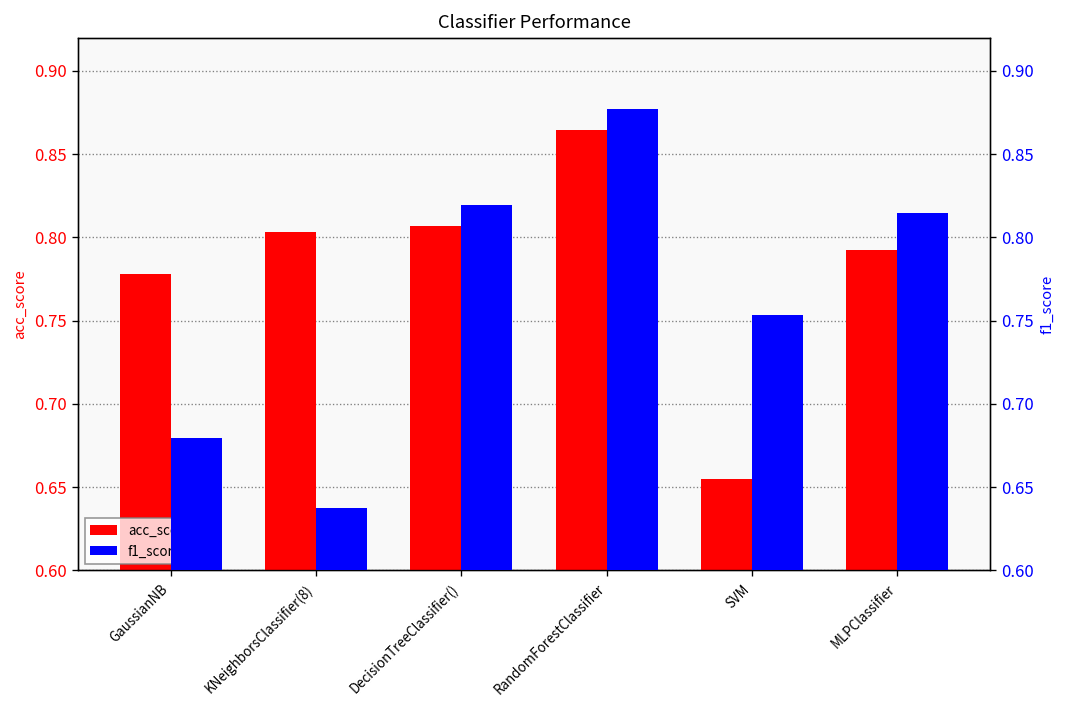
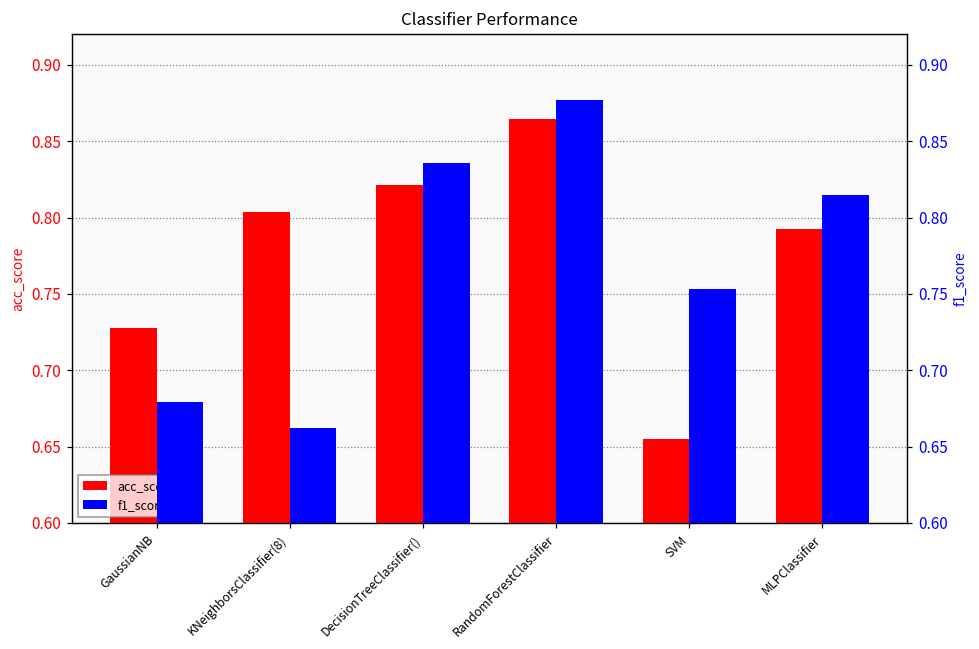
acc_score, GaussianNB: 0.778 -> 0.728
acc_score, DecisionTreeClassifier(): 0.807 -> 0.821
f1_score, KNeighborsClassifier(8): 0.638 -> 0.662
f1_score, DecisionTreeClassifier(): 0.820 -> 0.836
